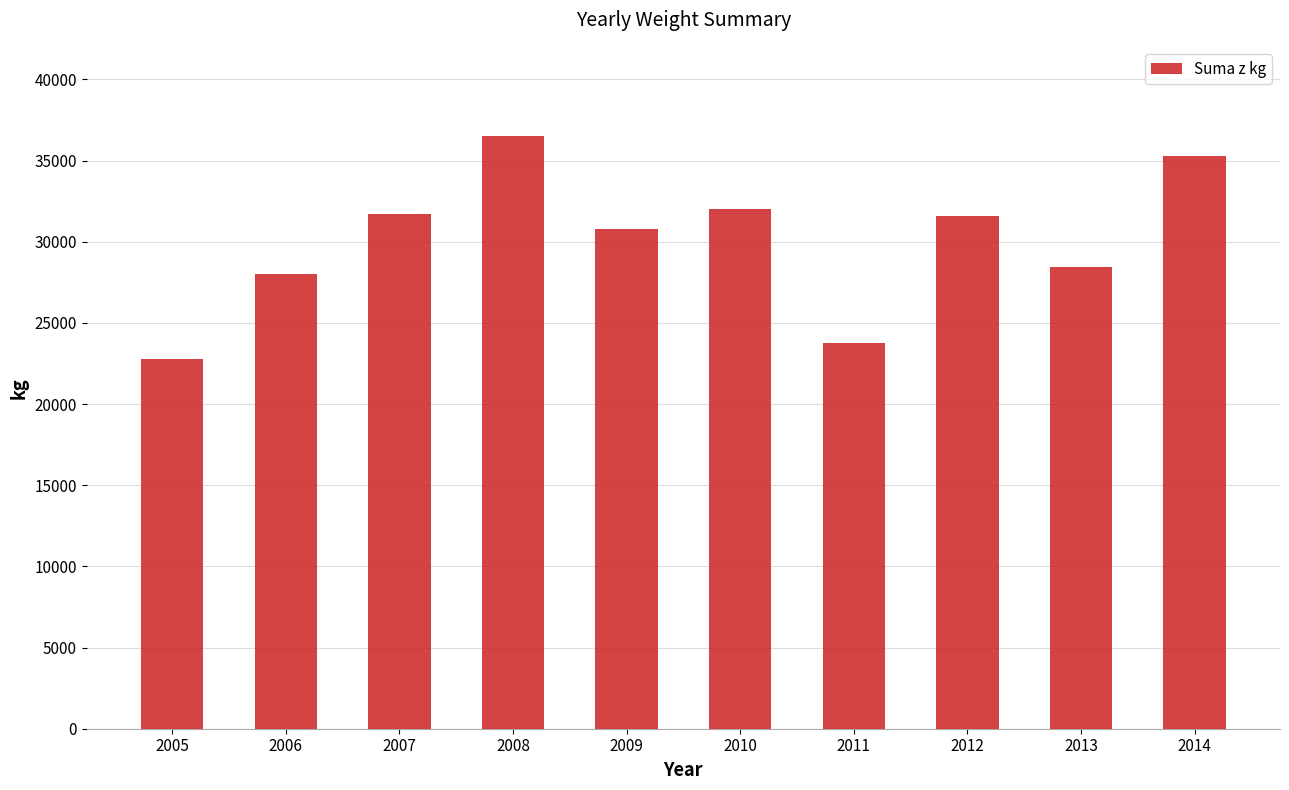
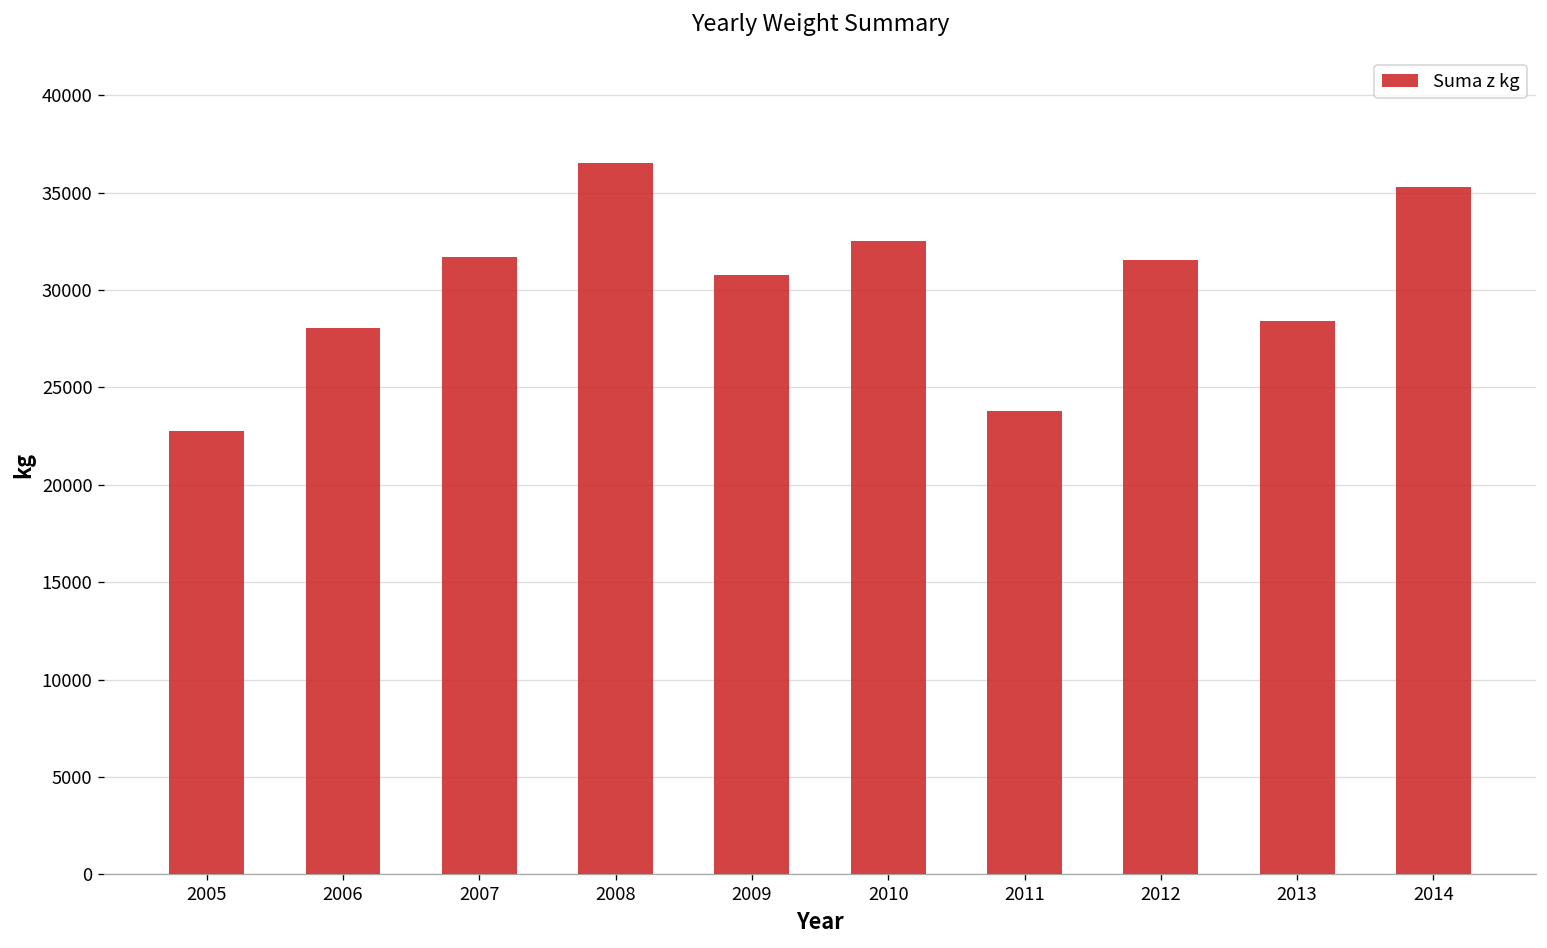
2010: 32000 -> 32500
